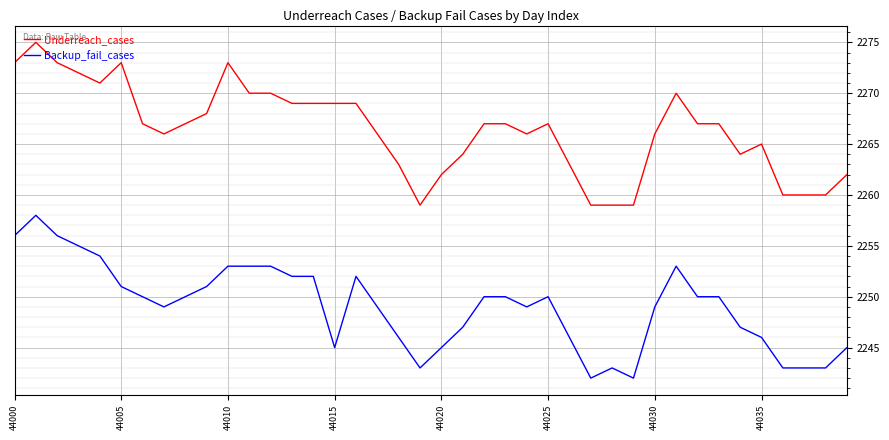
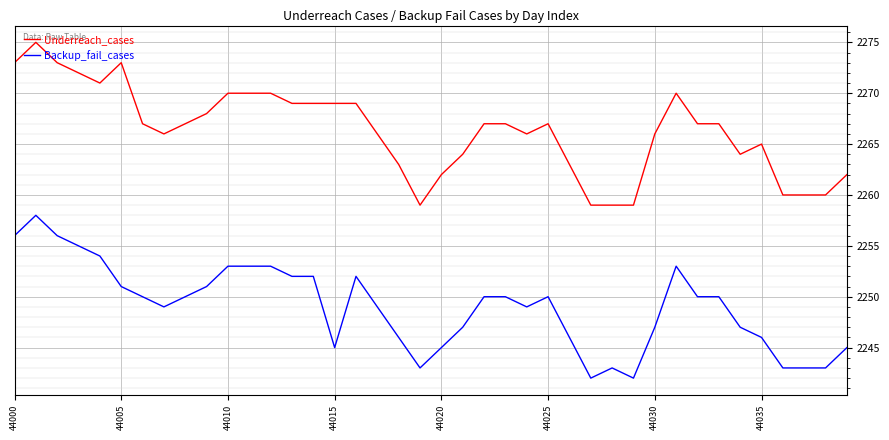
Underreach_cases, 44010: 2273 -> 2270
Backup_fail_cases, 44030: 2249 -> 2247
